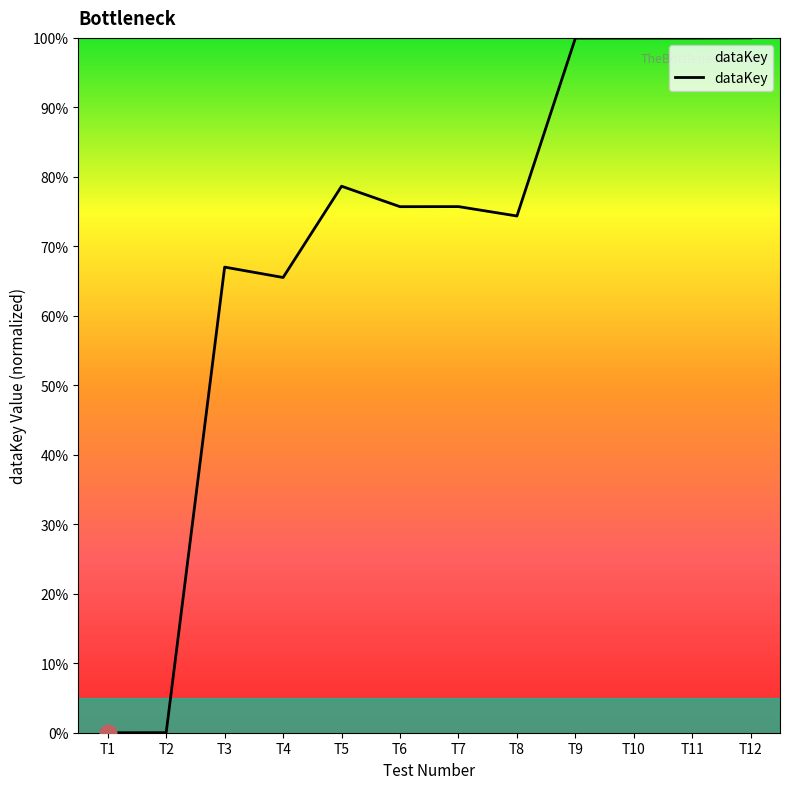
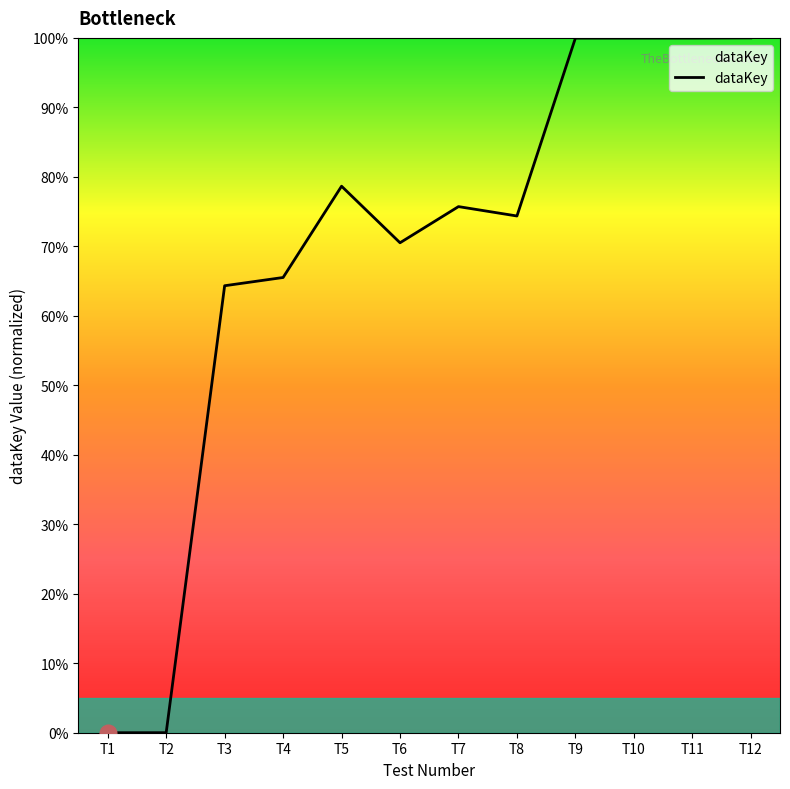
dataKey, T3: 67% -> 64%
dataKey, T6: 76% -> 71%
